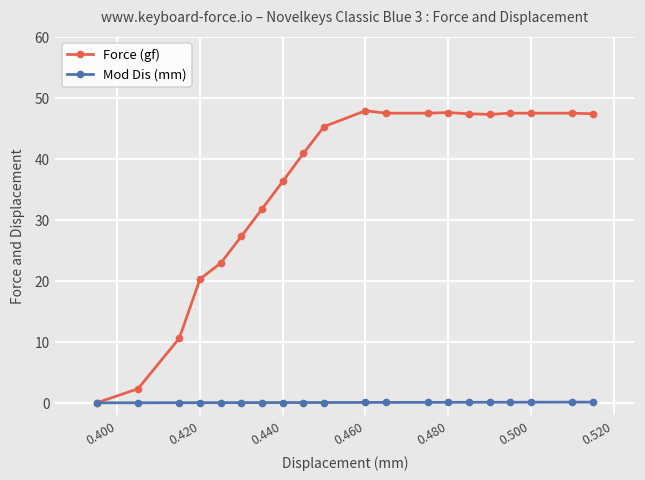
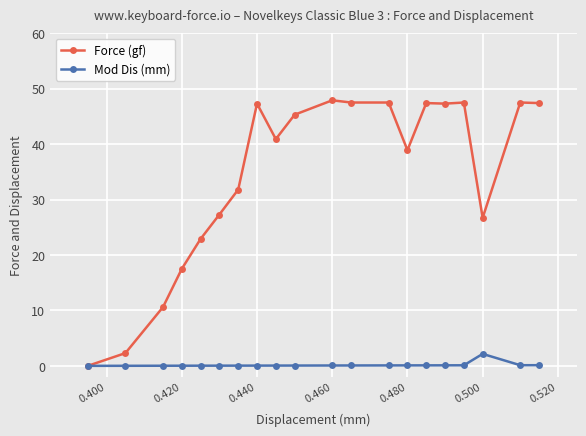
Force (gf), 0.420: 20 -> 18
Force (gf), 0.440: 36 -> 47
Force (gf), 0.480: 48 -> 39
Force (gf), 0.500: 48 -> 27
Mod Dis (mm), 0.500: 0 -> 2
